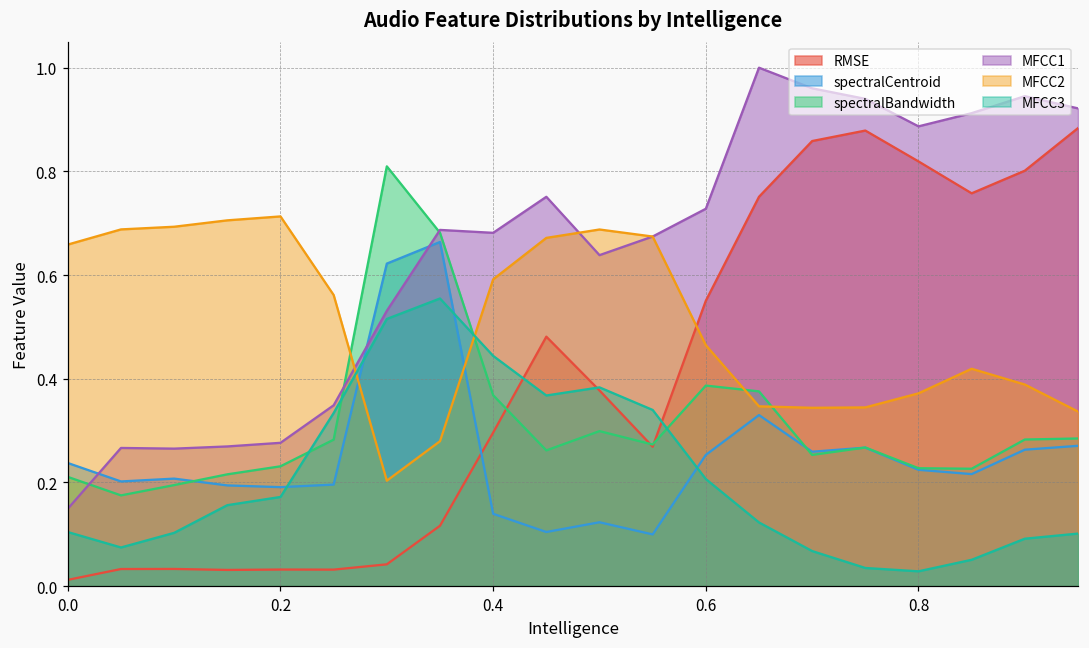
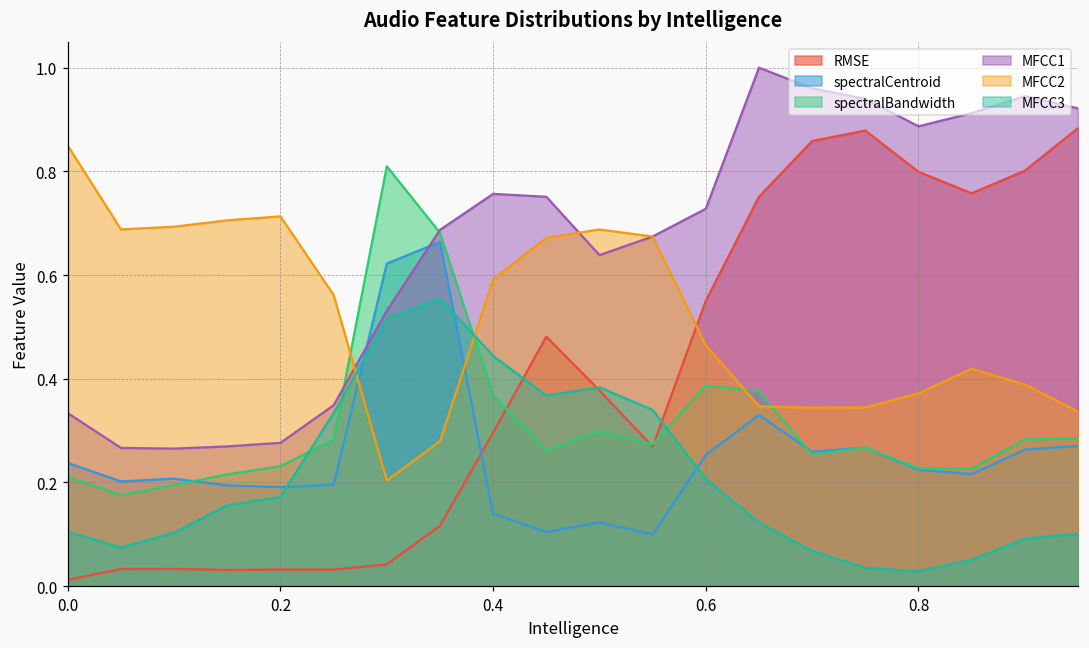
MFCC1, 0.0: 0.15 -> 0.33
MFCC2, 0.0: 0.66 -> 0.85
MFCC1, 0.4: 0.68 -> 0.76
RMSE, 0.8: 0.82 -> 0.80
